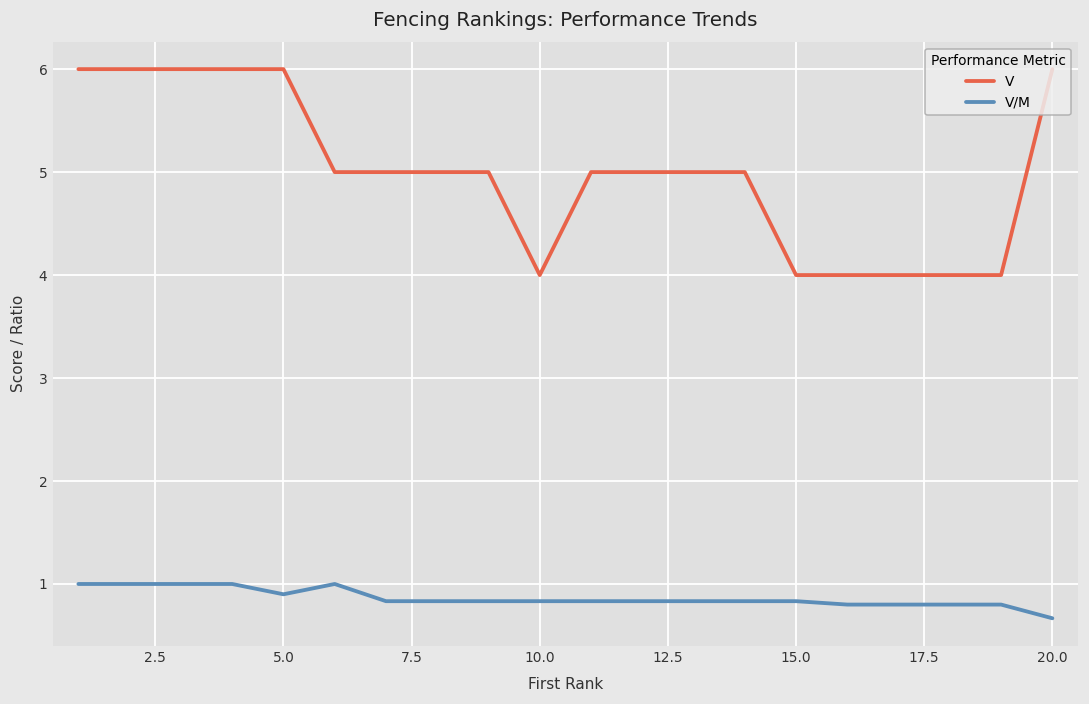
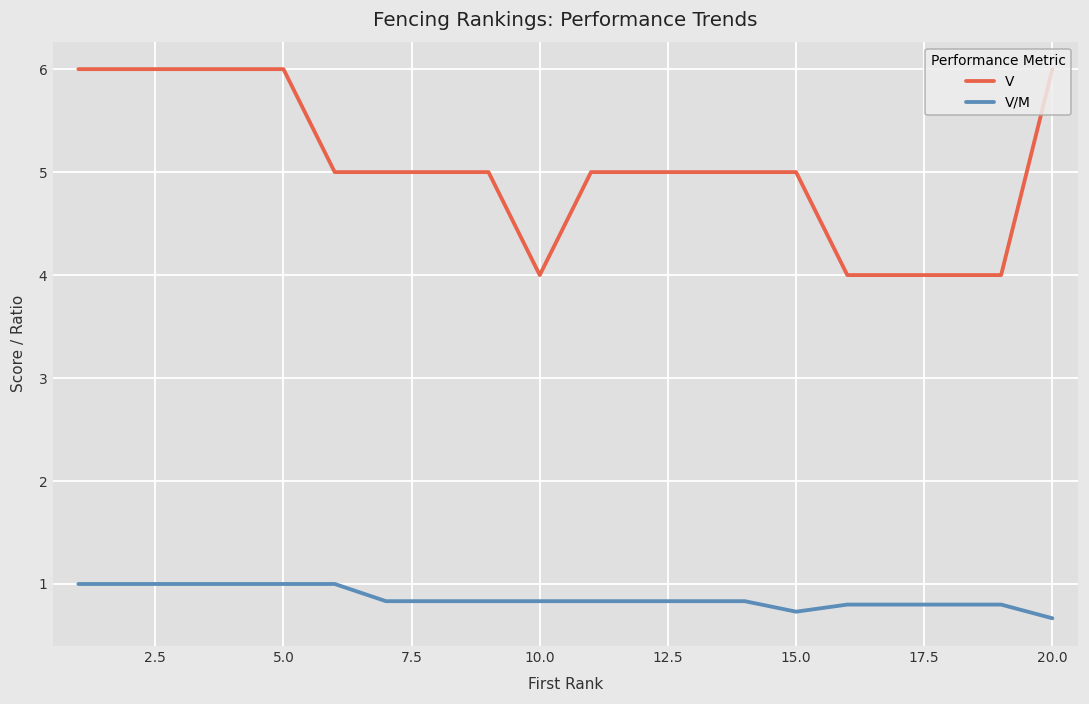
V/M, 5.0: 0.9 -> 1.0
V, 15.0: 4 -> 5
V/M, 15.0: 0.8 -> 0.7
